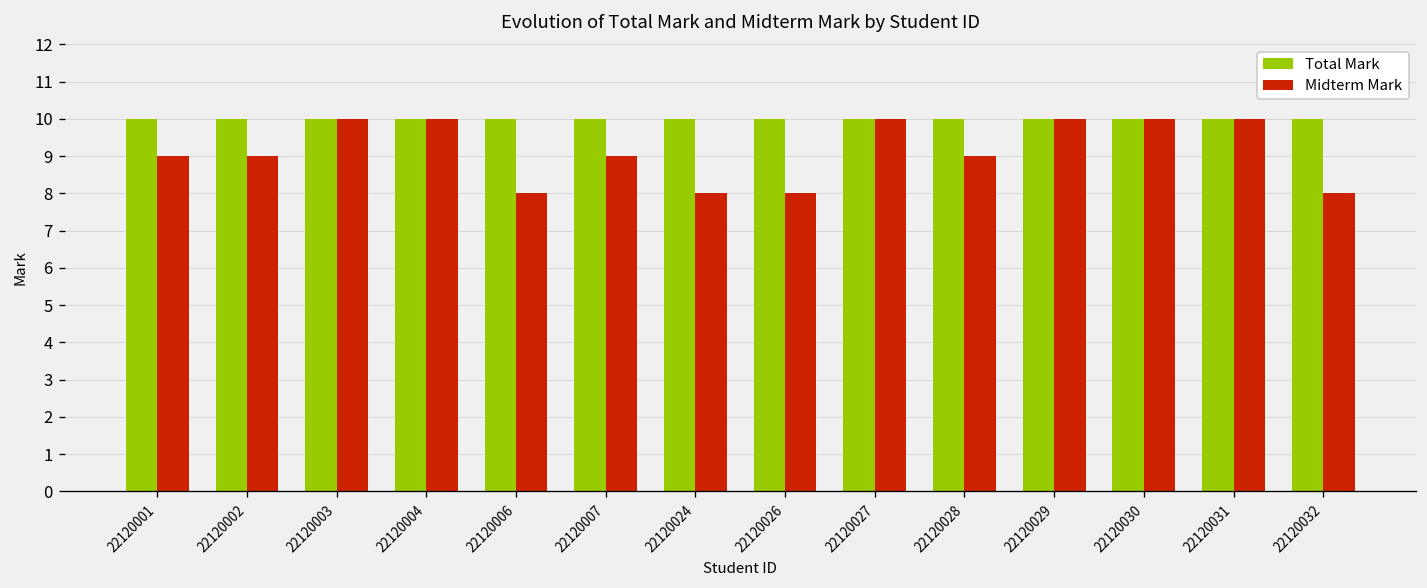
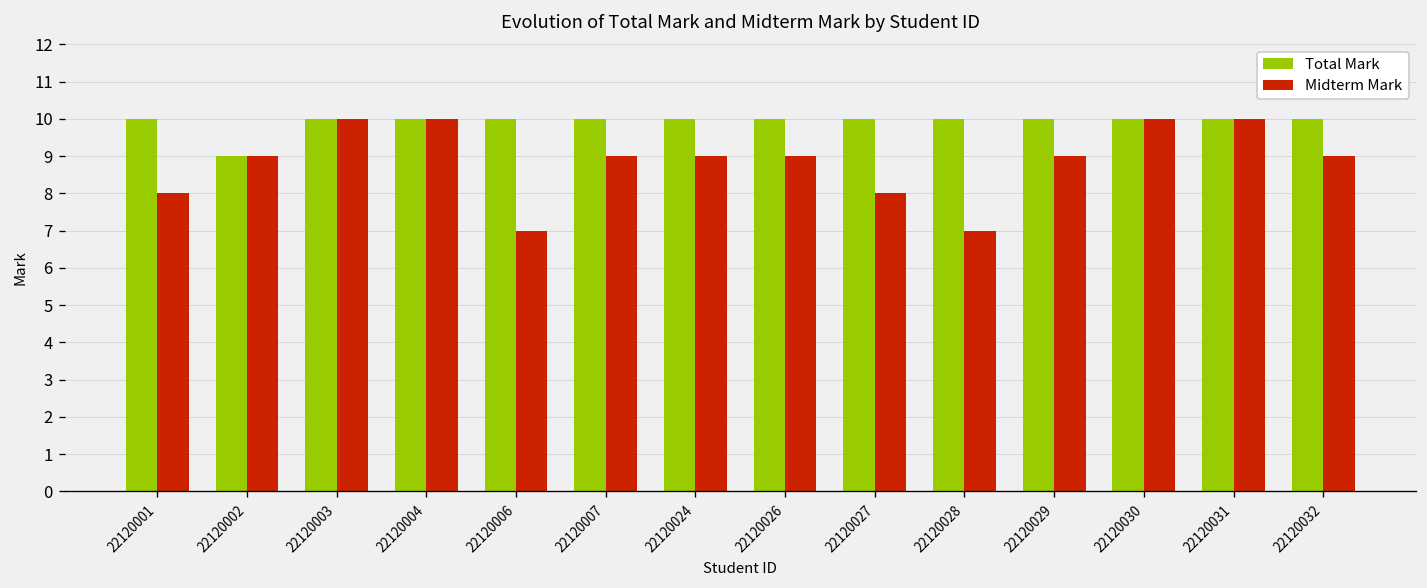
Midterm Mark, 22120001: 9 -> 8
Total Mark, 22120002: 10 -> 9
Midterm Mark, 22120006: 8 -> 7
Midterm Mark, 22120024: 8 -> 9
Midterm Mark, 22120026: 8 -> 9
Midterm Mark, 22120027: 10 -> 8
Midterm Mark, 22120028: 9 -> 7
Midterm Mark, 22120029: 10 -> 9
Midterm Mark, 22120032: 8 -> 9
